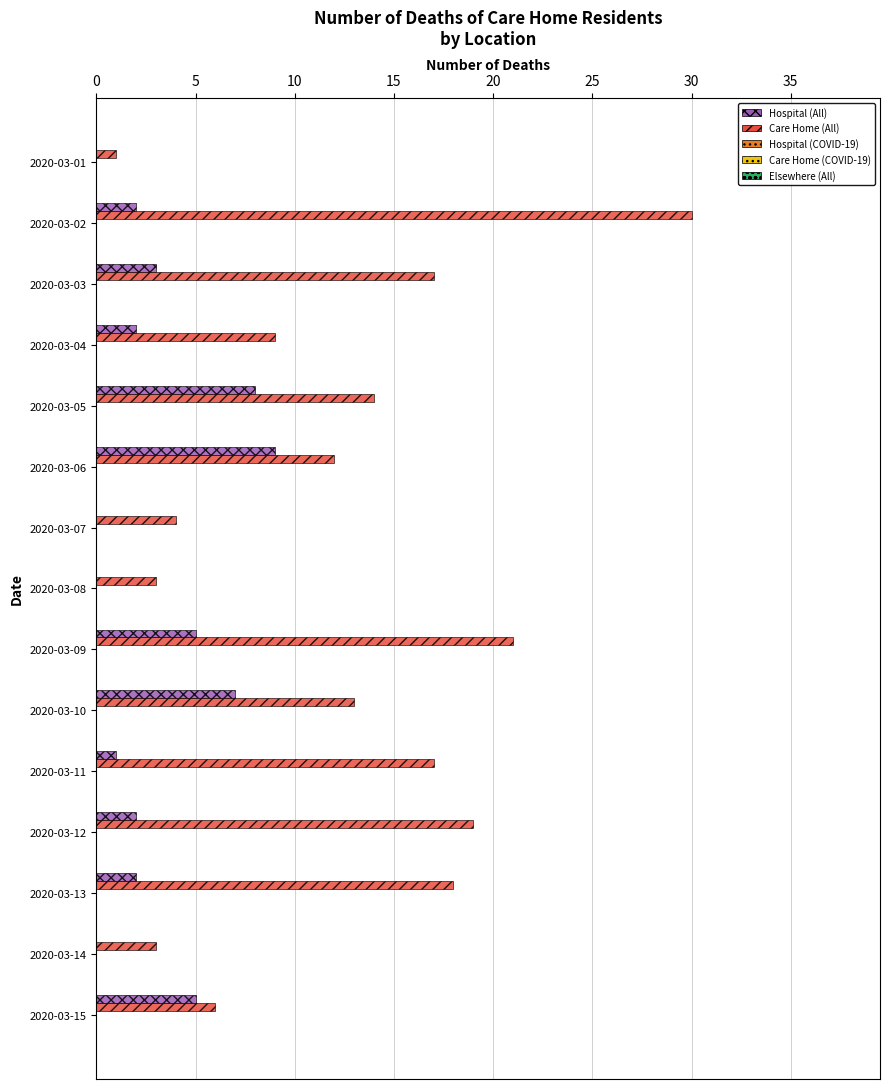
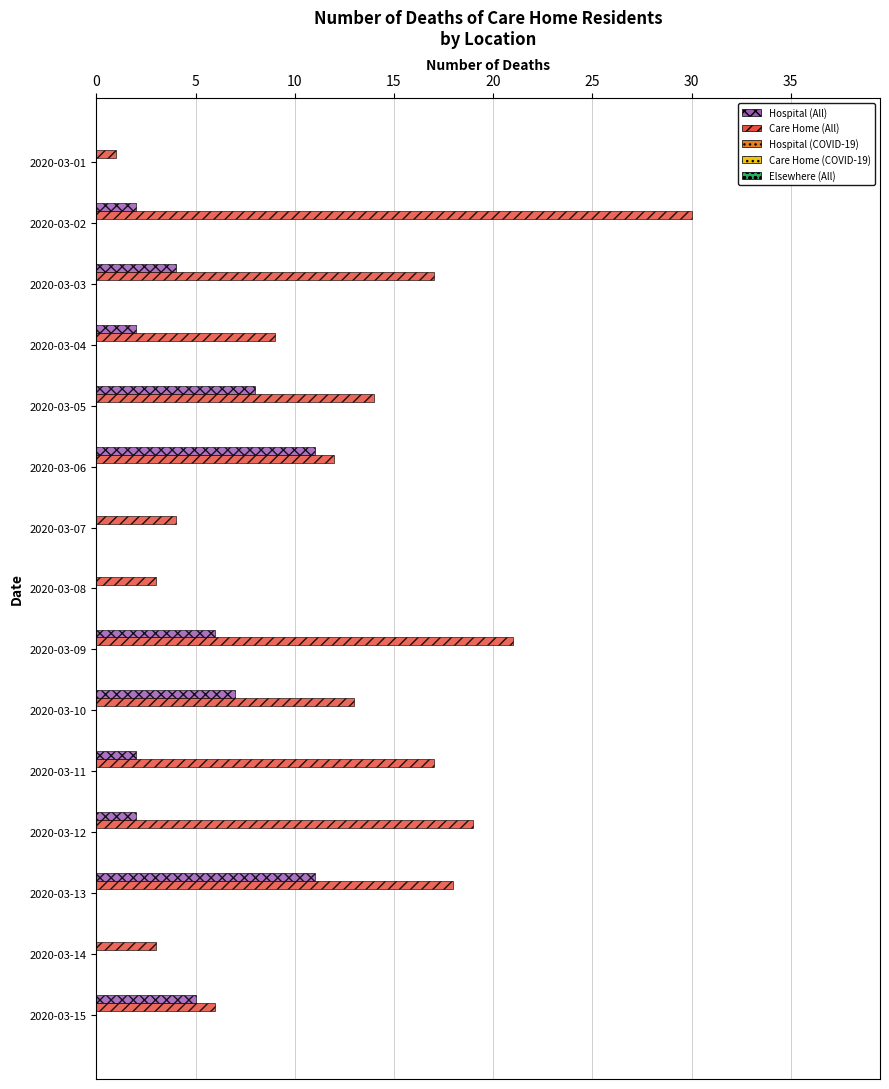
Hospital (All), 2020-03-03: 3 -> 4
Hospital (All), 2020-03-06: 9 -> 11
Hospital (All), 2020-03-09: 5 -> 6
Hospital (All), 2020-03-11: 1 -> 2
Hospital (All), 2020-03-13: 2 -> 11
